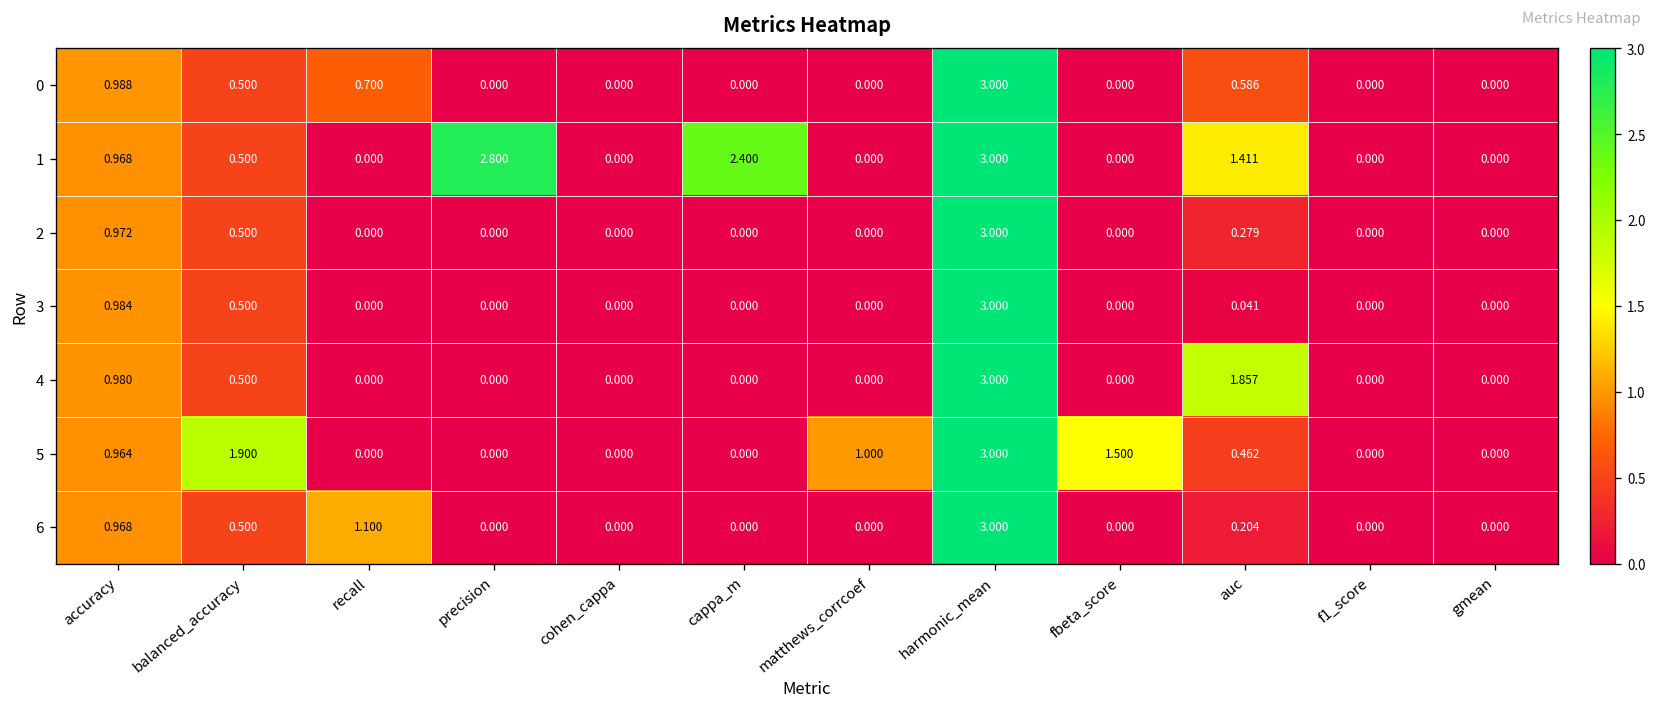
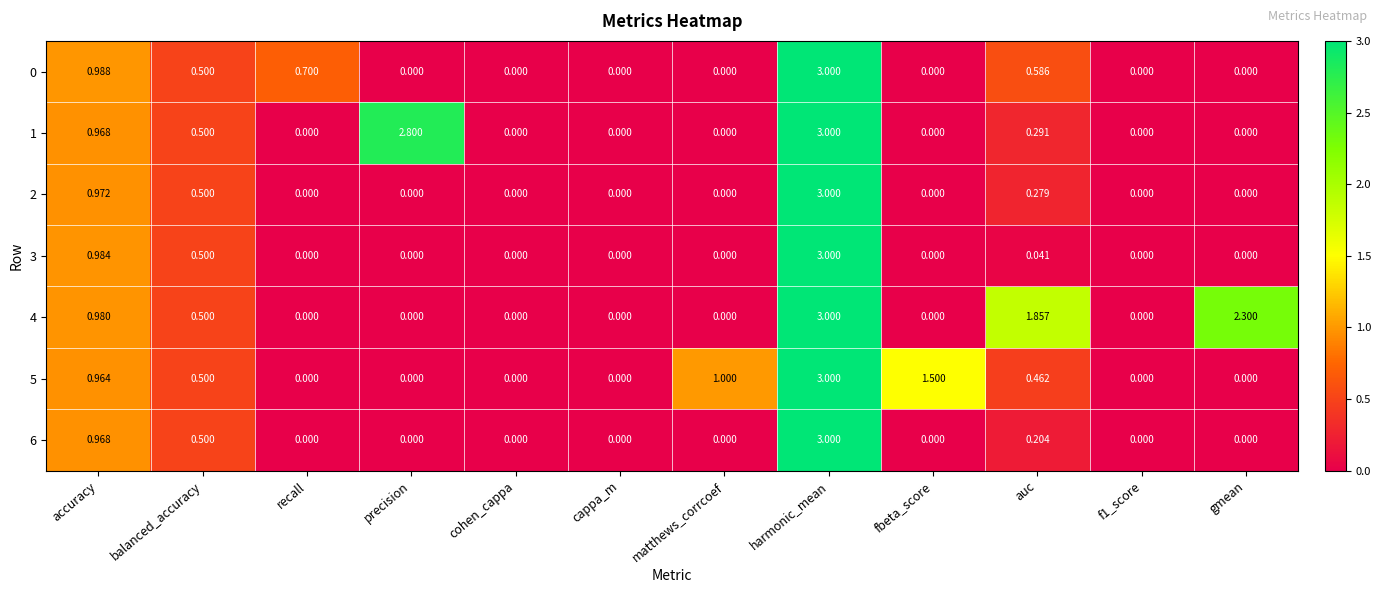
1, cappa_m: 2.400 -> 0.000
1, auc: 1.411 -> 0.291
4, gmean: 0.000 -> 2.300
5, balanced_accuracy: 1.900 -> 0.500
6, recall: 1.100 -> 0.000
